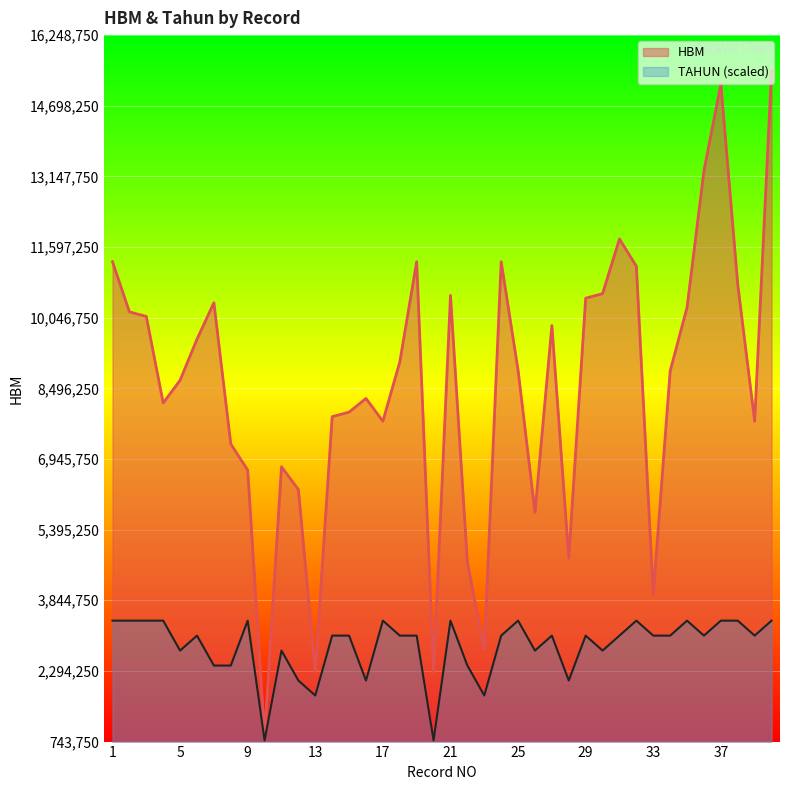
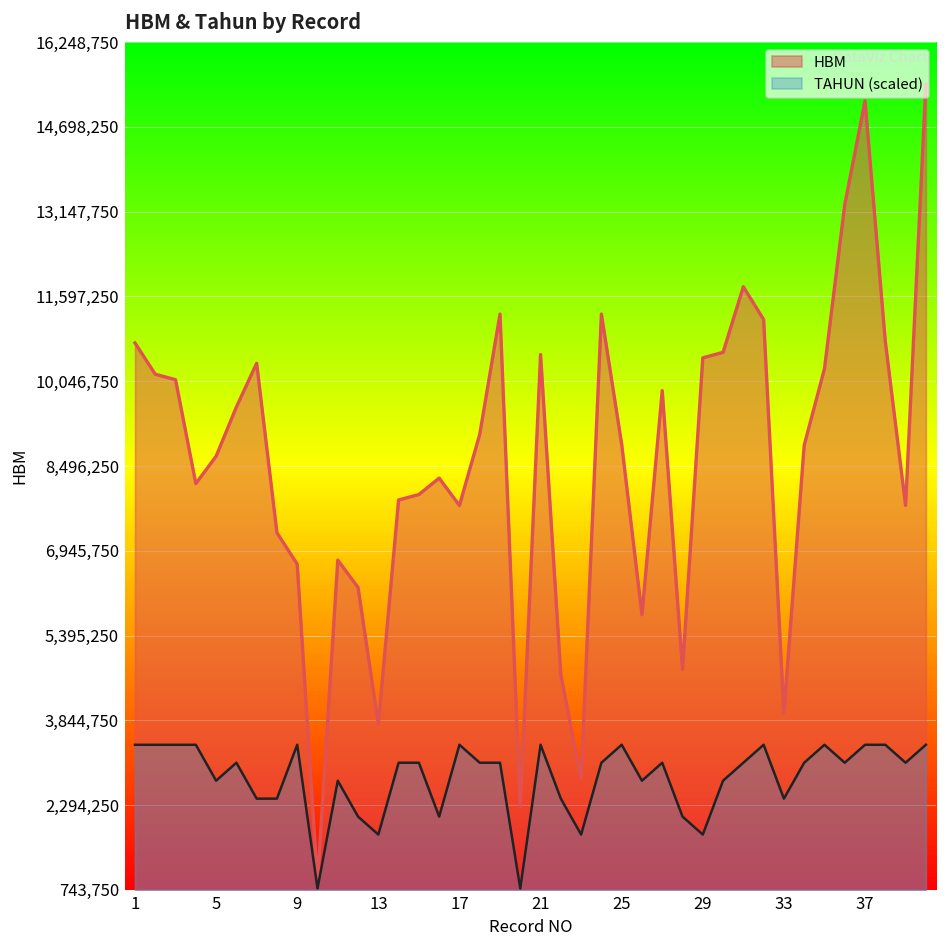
HBM, 1: 11,300,000 -> 10,700,000
HBM, 13: 2,300,000 -> 3,800,000
TAHUN (scaled), 29: 3,100,000 -> 1,800,000
TAHUN (scaled), 33: 3,100,000 -> 2,400,000
